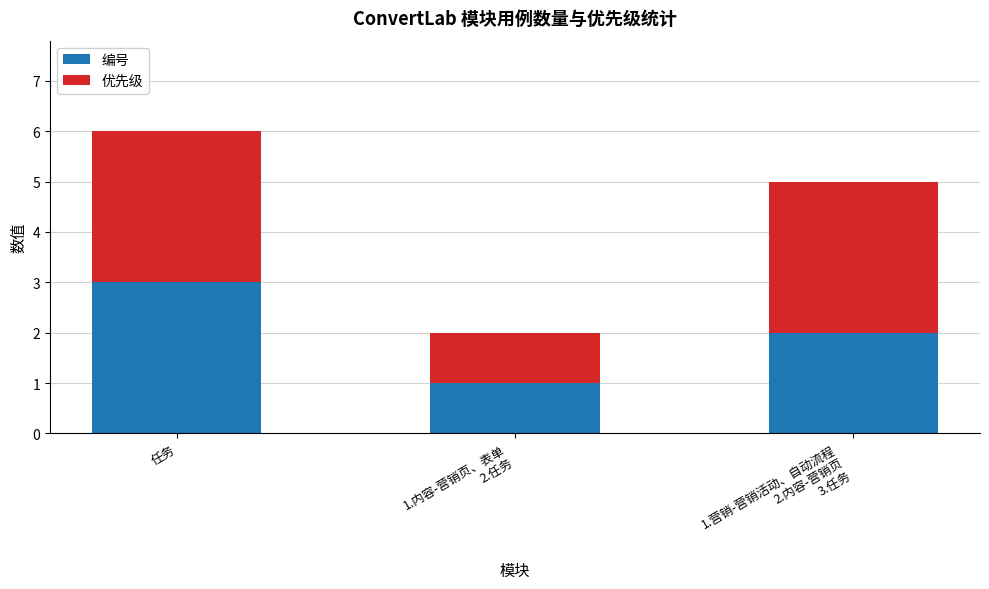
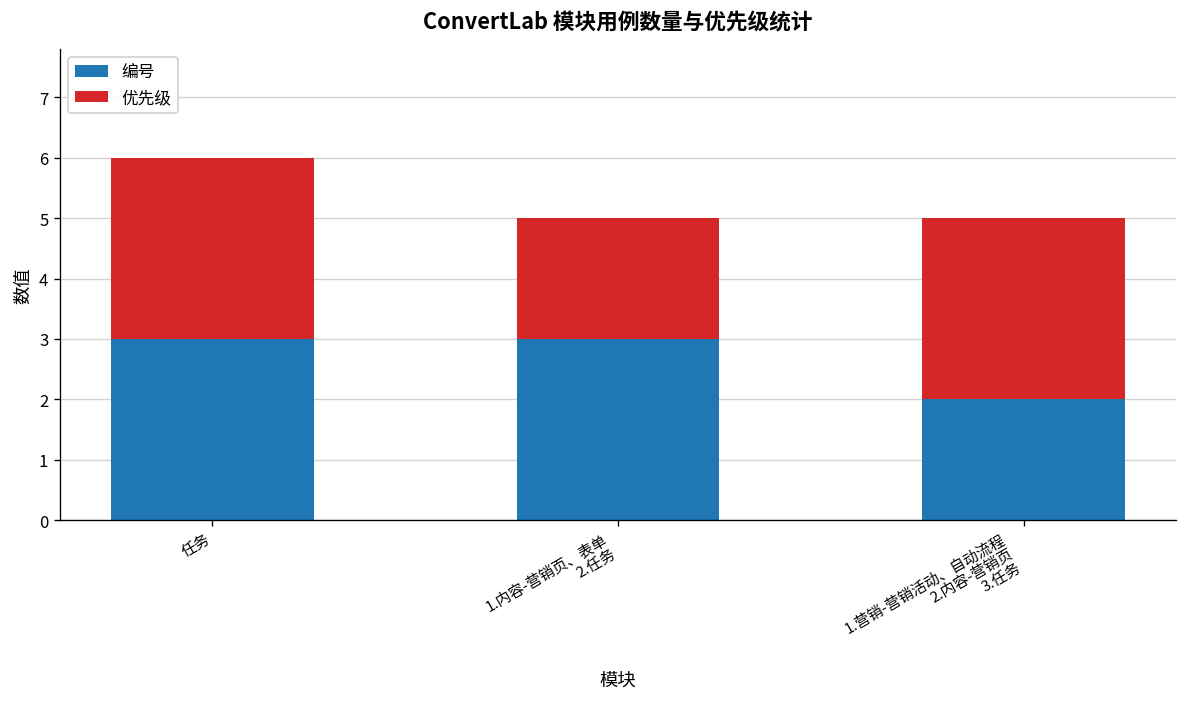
编号, 1.内容-营销页、表单 2.任务: 1 -> 3
优先级, 1.内容-营销页、表单 2.任务: 1 -> 2
